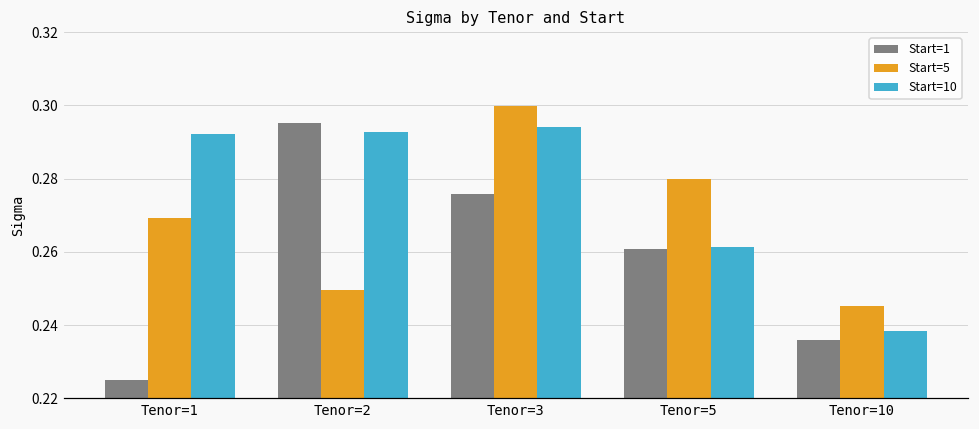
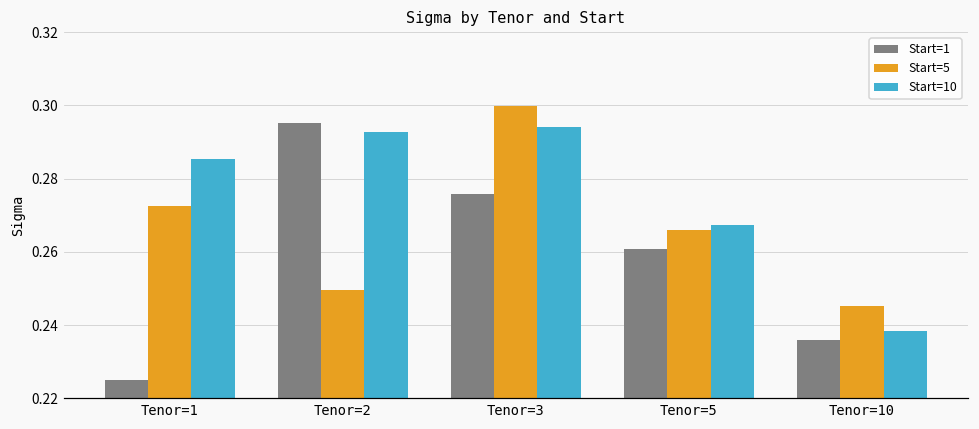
Start=5, Tenor=1: 0.269 -> 0.273
Start=10, Tenor=1: 0.292 -> 0.285
Start=5, Tenor=5: 0.280 -> 0.266
Start=10, Tenor=5: 0.261 -> 0.267
